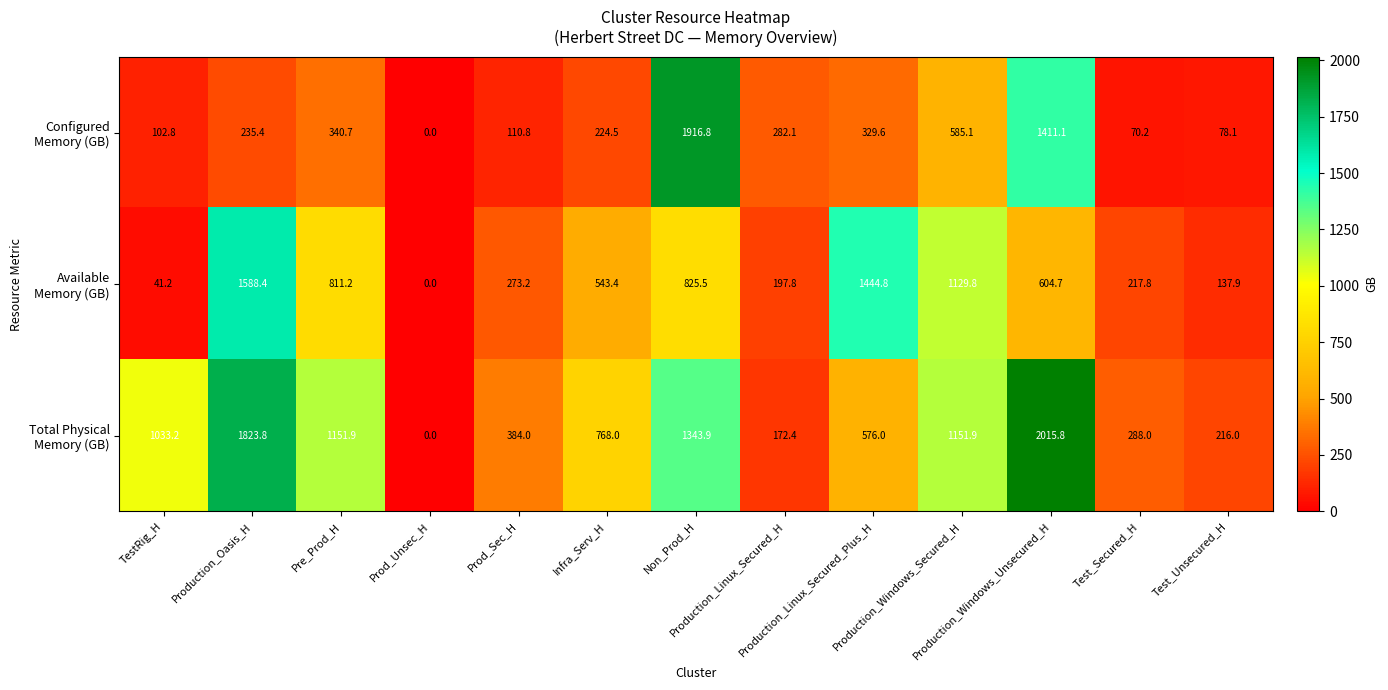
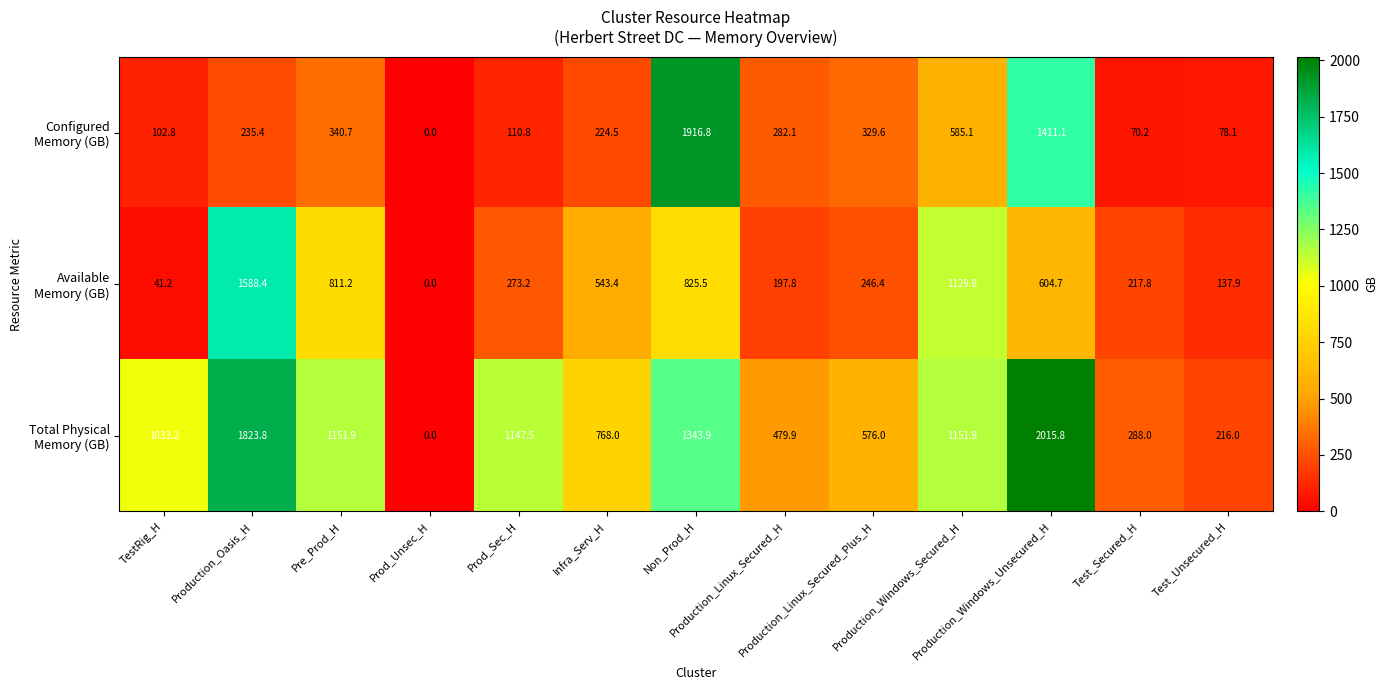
Available Memory (GB), Production_Linux_Secured_Plus_H: 1444.8 -> 246.4
Total Physical Memory (GB), Prod_Sec_H: 384.0 -> 1147.5
Total Physical Memory (GB), Production_Linux_Secured_H: 172.4 -> 479.9
